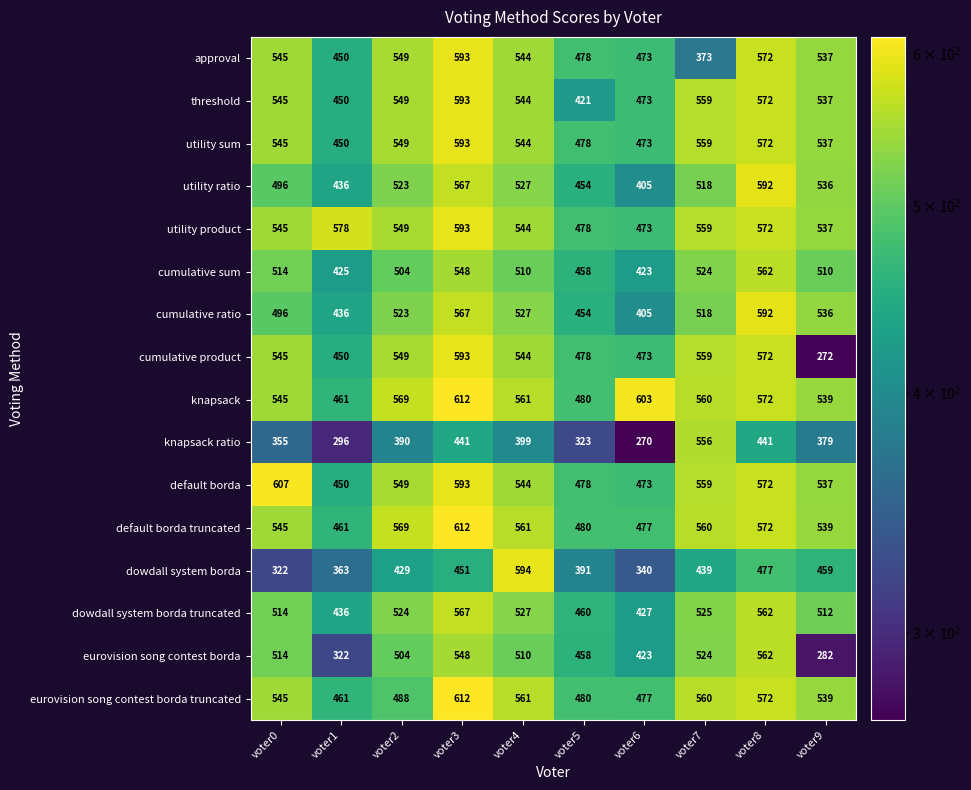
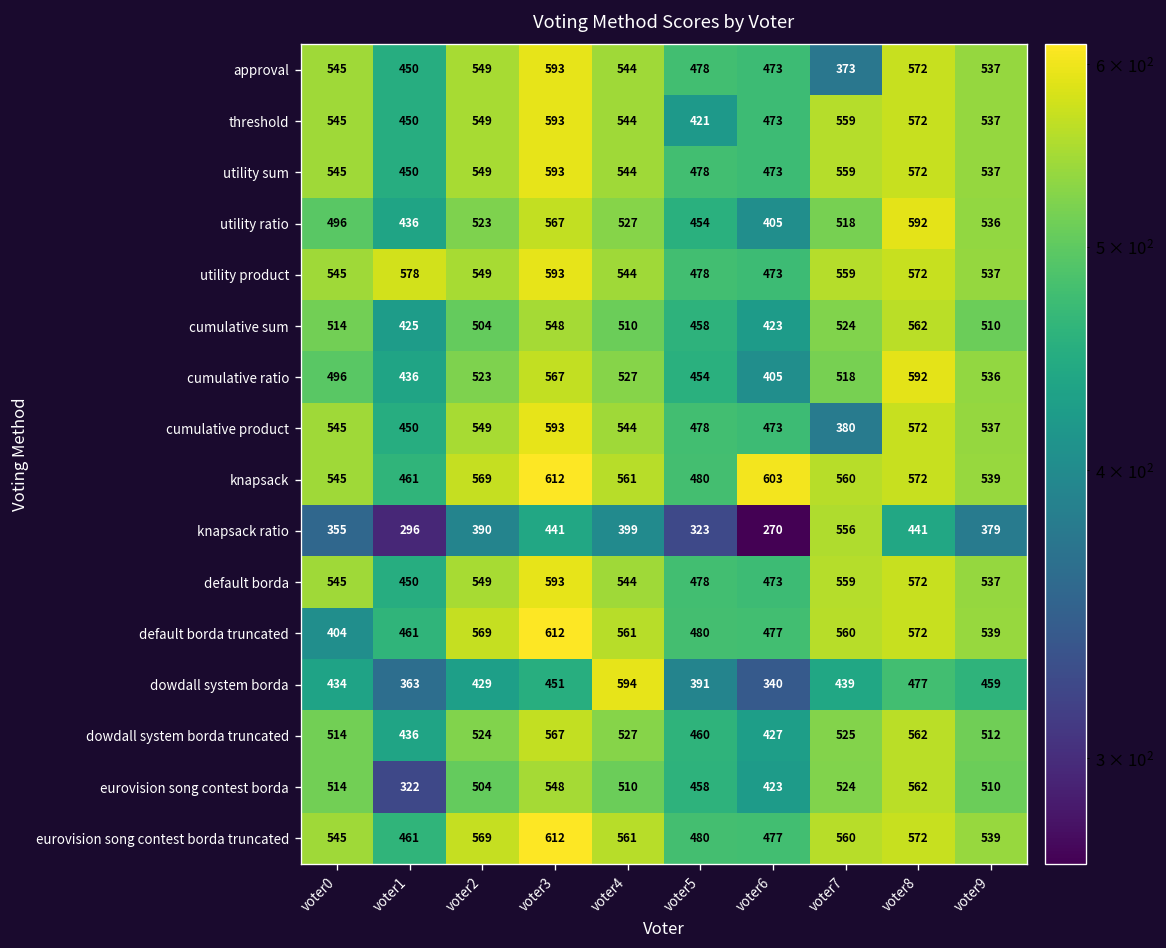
cumulative product, voter7: 559 -> 380
cumulative product, voter9: 272 -> 537
default borda, voter0: 607 -> 545
default borda truncated, voter0: 545 -> 404
dowdall system borda, voter0: 322 -> 434
eurovision song contest borda, voter9: 282 -> 510
eurovision song contest borda truncated, voter2: 488 -> 569
